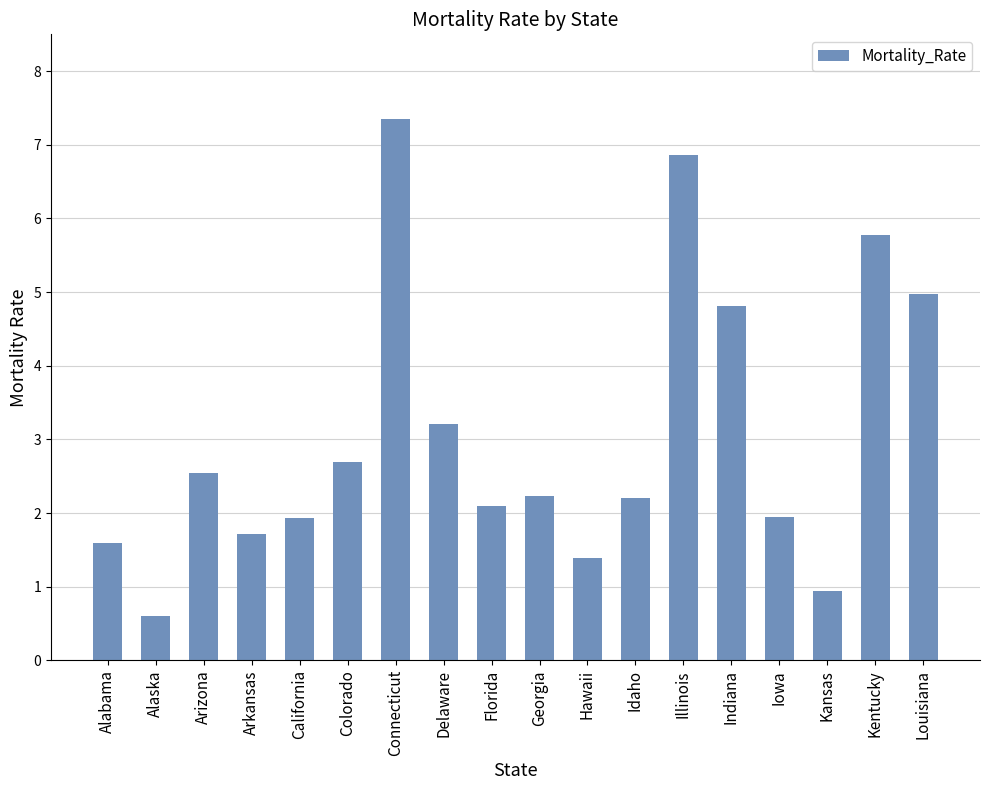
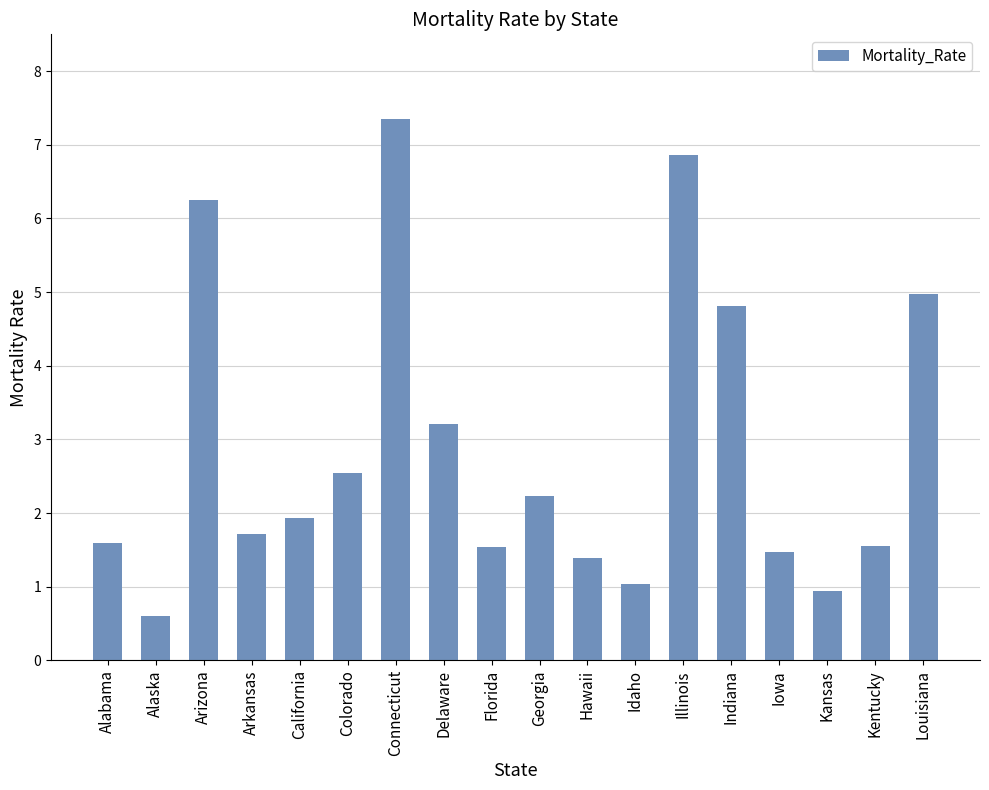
Arizona: 2.5 -> 6.3
Colorado: 2.7 -> 2.5
Florida: 2.1 -> 1.5
Idaho: 2.2 -> 1.0
Iowa: 1.9 -> 1.5
Kentucky: 5.8 -> 1.6
